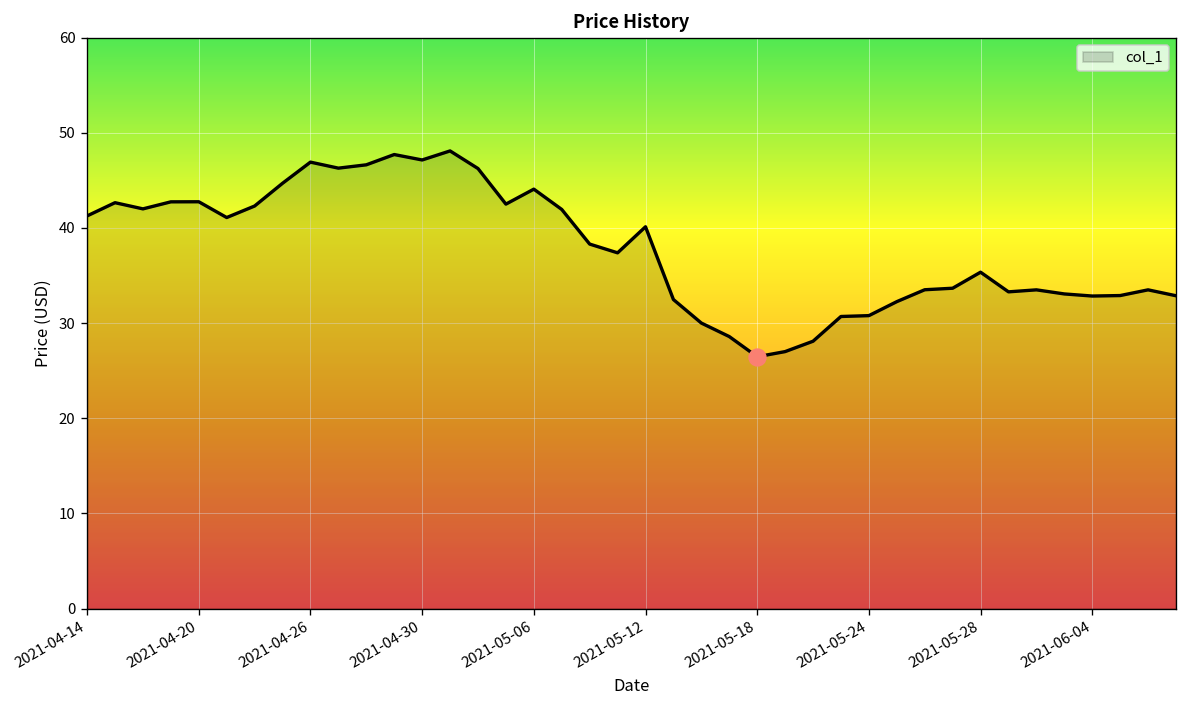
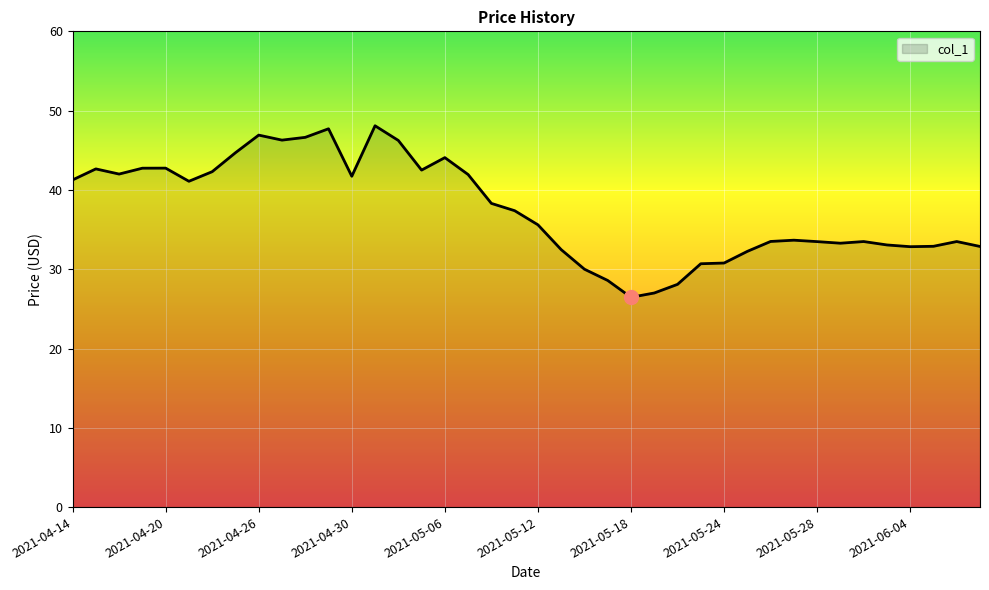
col_1, 2021-04-30: 47 -> 42
col_1, 2021-05-12: 40 -> 36
col_1, 2021-05-28: 35 -> 33
